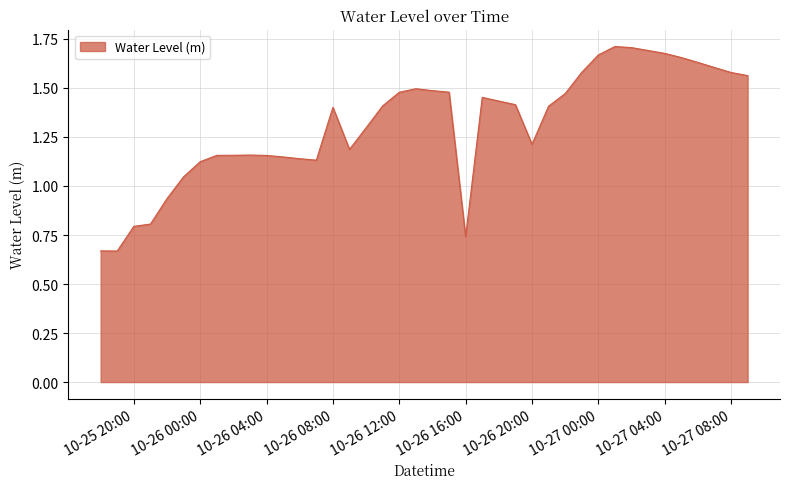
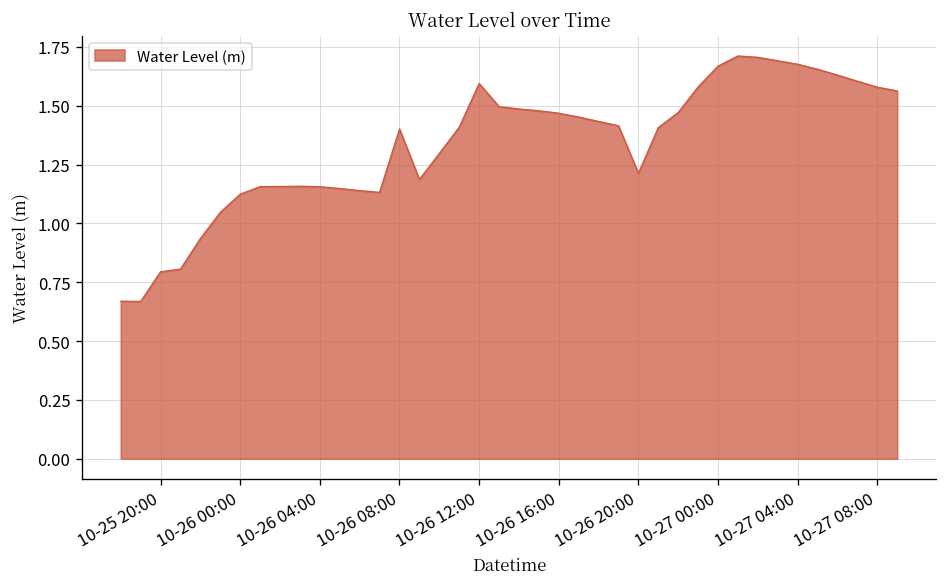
10-26 12:00: 1.48 -> 1.59
10-26 16:00: 0.74 -> 1.47
